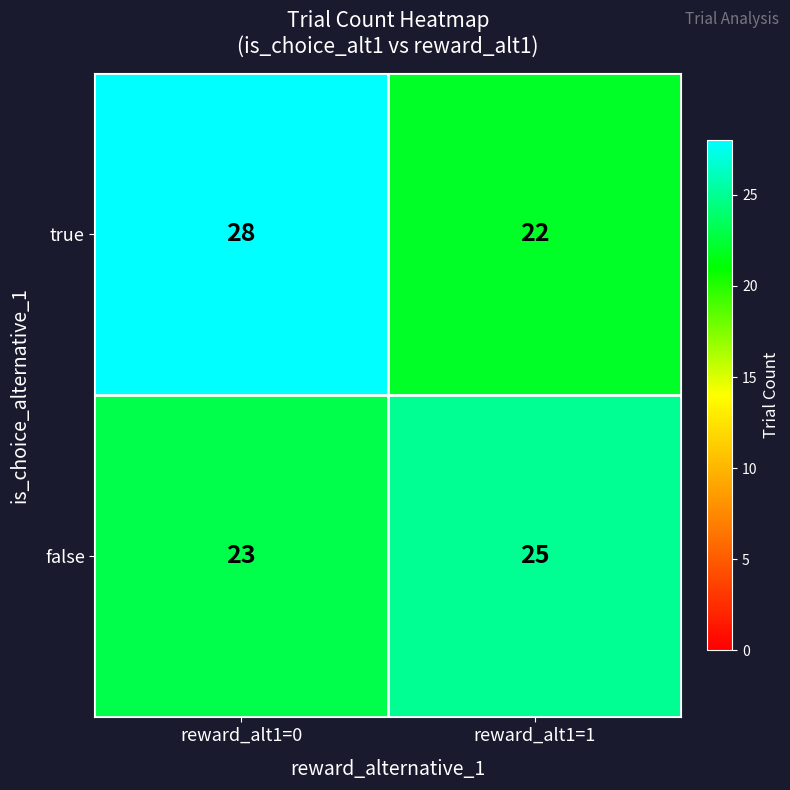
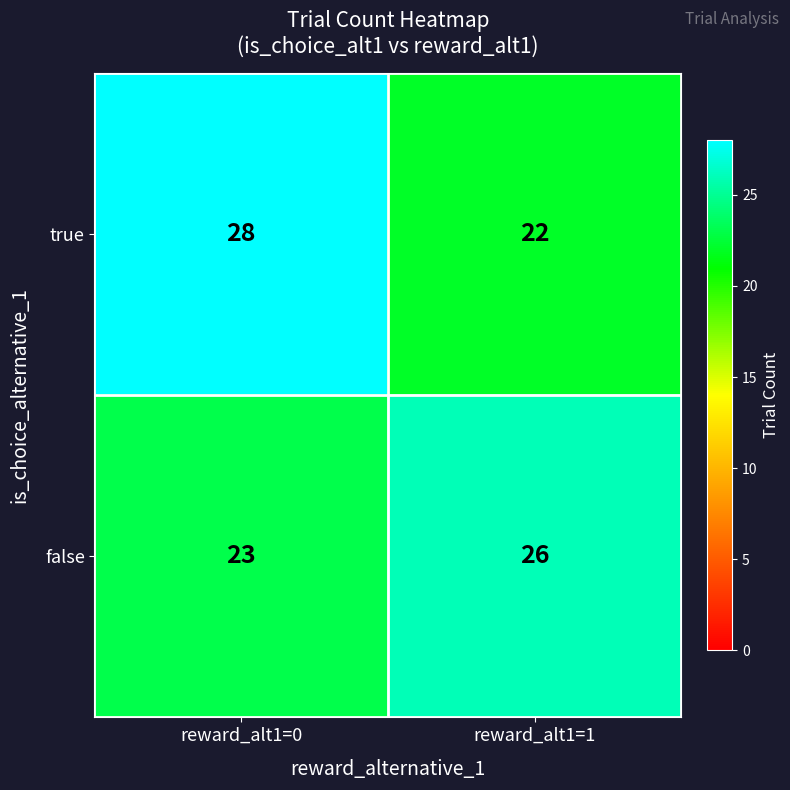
false, reward_alt1=1: 25 -> 26
